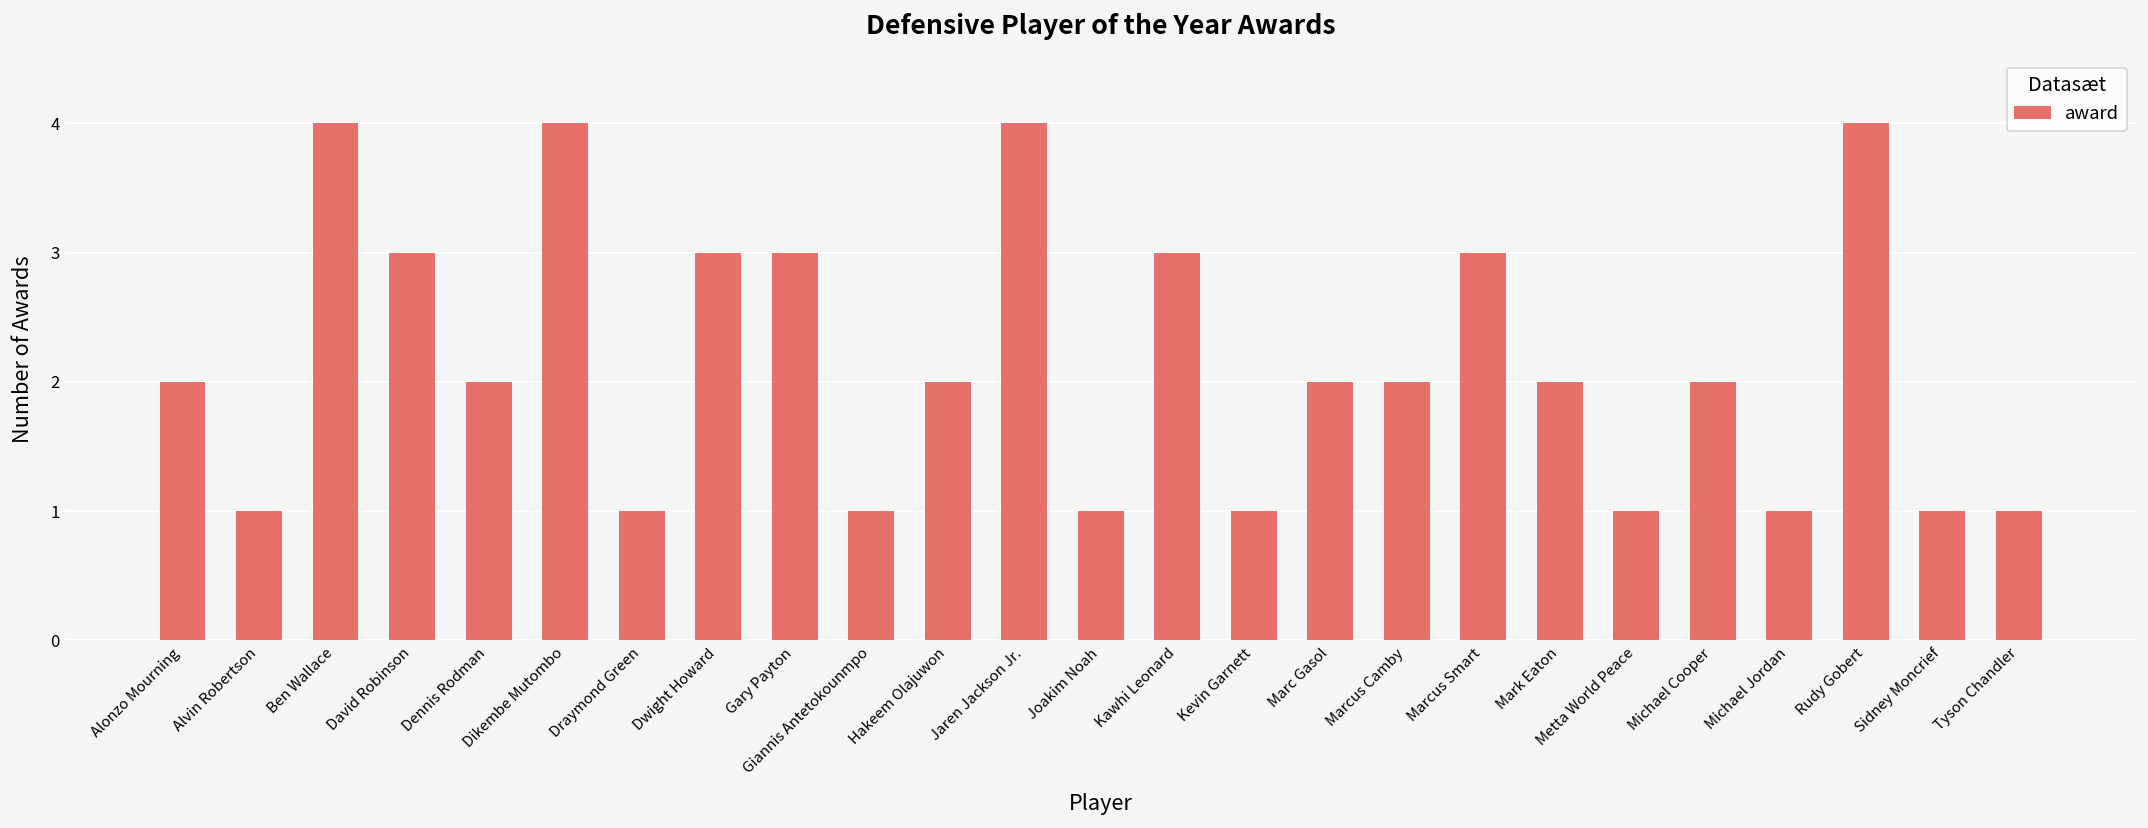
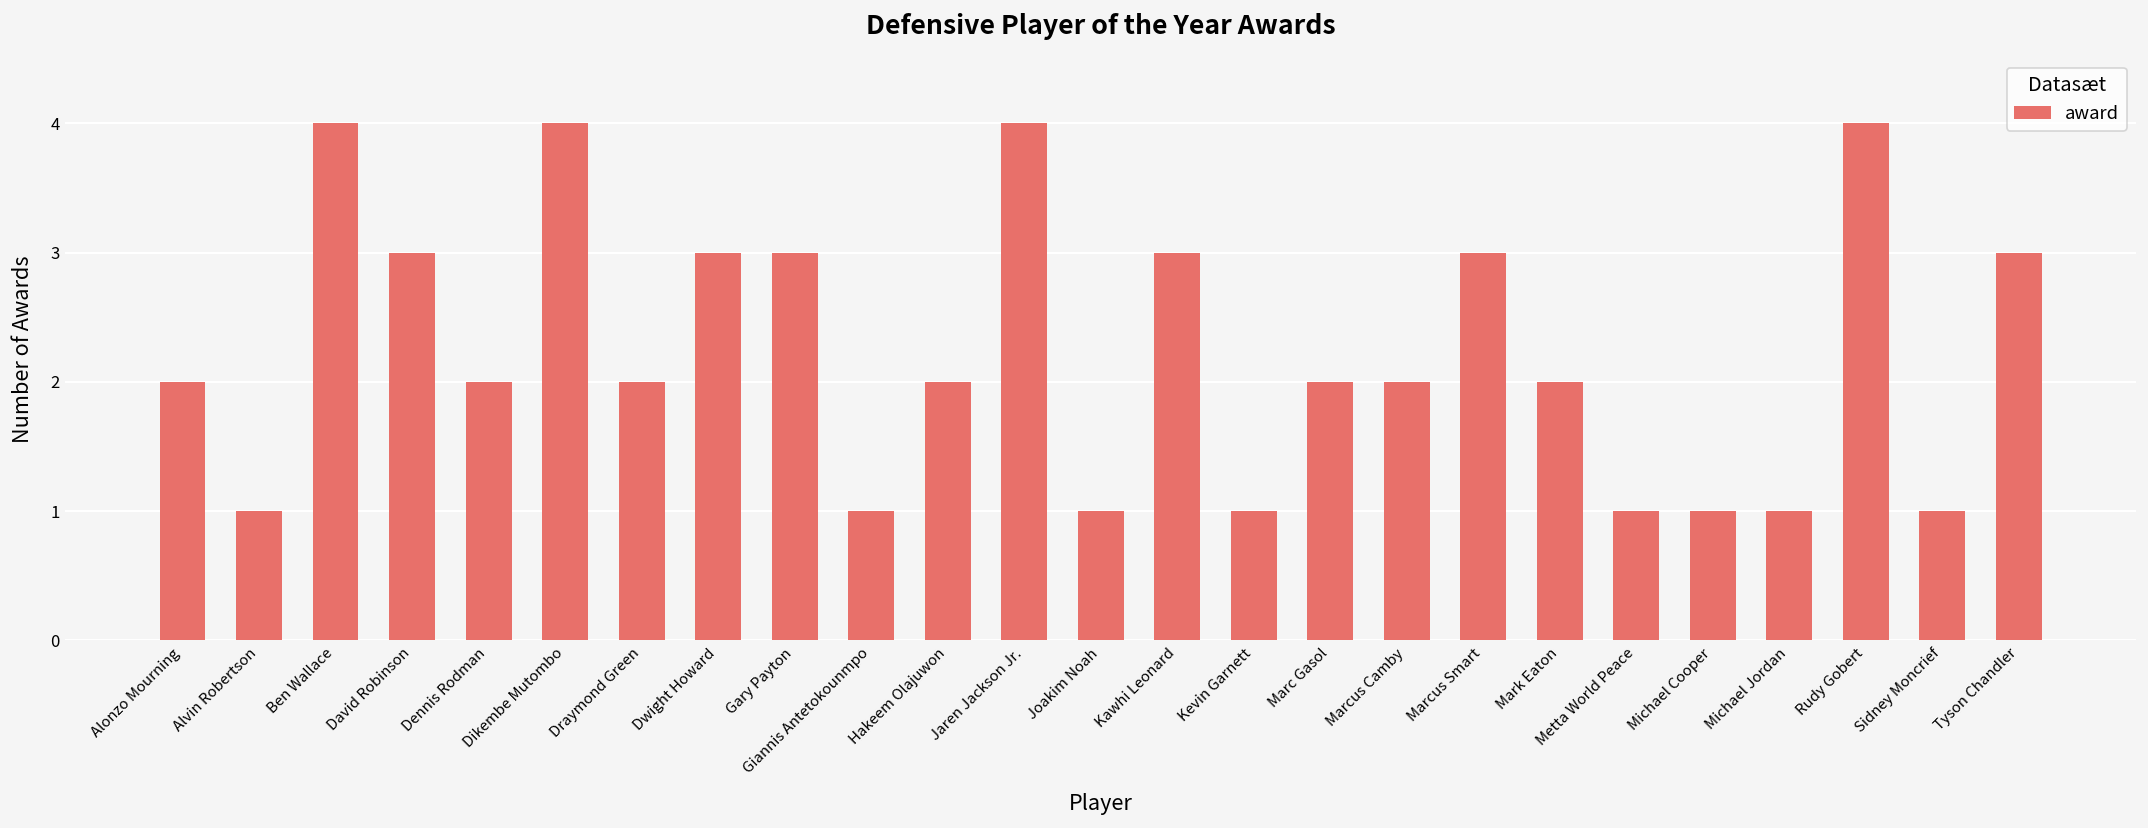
Draymond Green: 1 -> 2
Michael Cooper: 2 -> 1
Tyson Chandler: 1 -> 3
